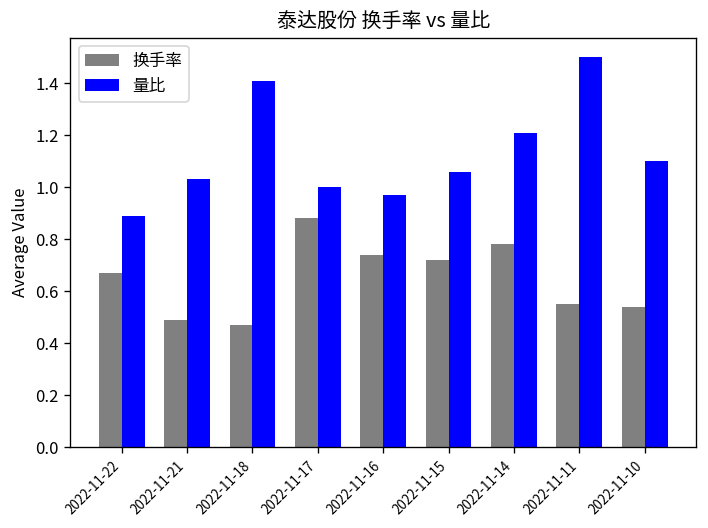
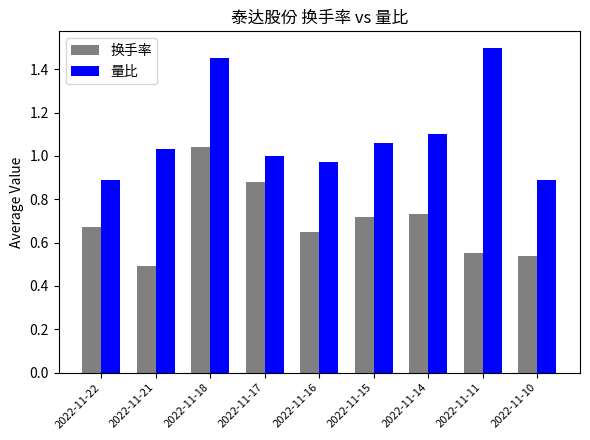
换手率, 2022-11-18: 0.47 -> 1.04
量比, 2022-11-18: 1.41 -> 1.45
换手率, 2022-11-16: 0.74 -> 0.65
换手率, 2022-11-14: 0.78 -> 0.73
量比, 2022-11-14: 1.21 -> 1.10
量比, 2022-11-10: 1.10 -> 0.89
